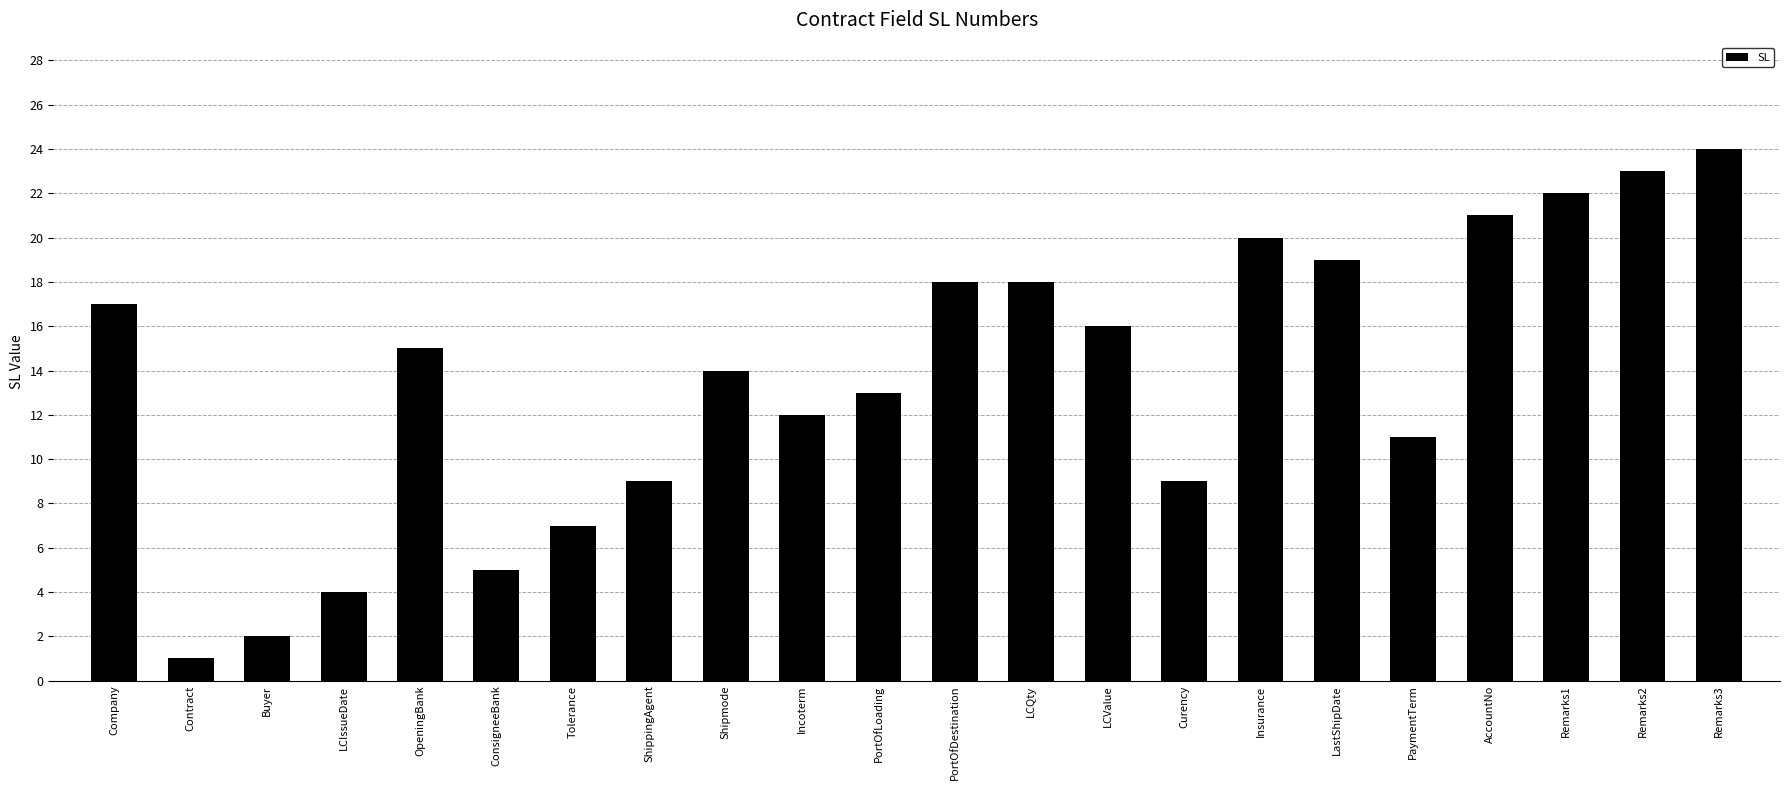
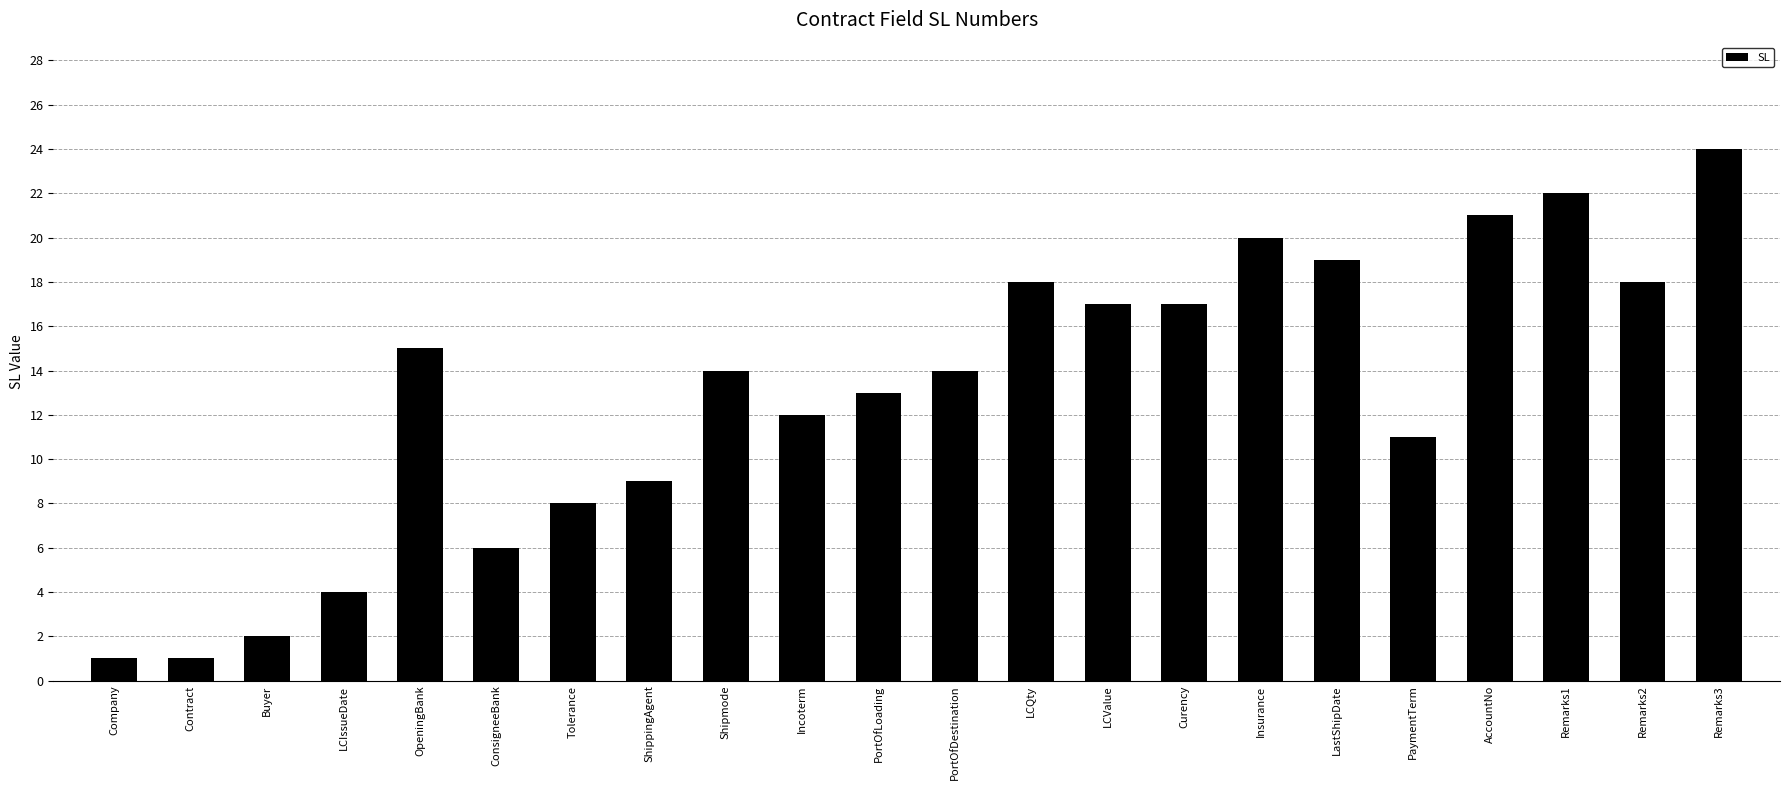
Company: 17 -> 1
ConsigneeBank: 5 -> 6
Tolerance: 7 -> 8
PortOfDestination: 18 -> 14
LCValue: 16 -> 17
Curency: 9 -> 17
Remarks2: 23 -> 18
